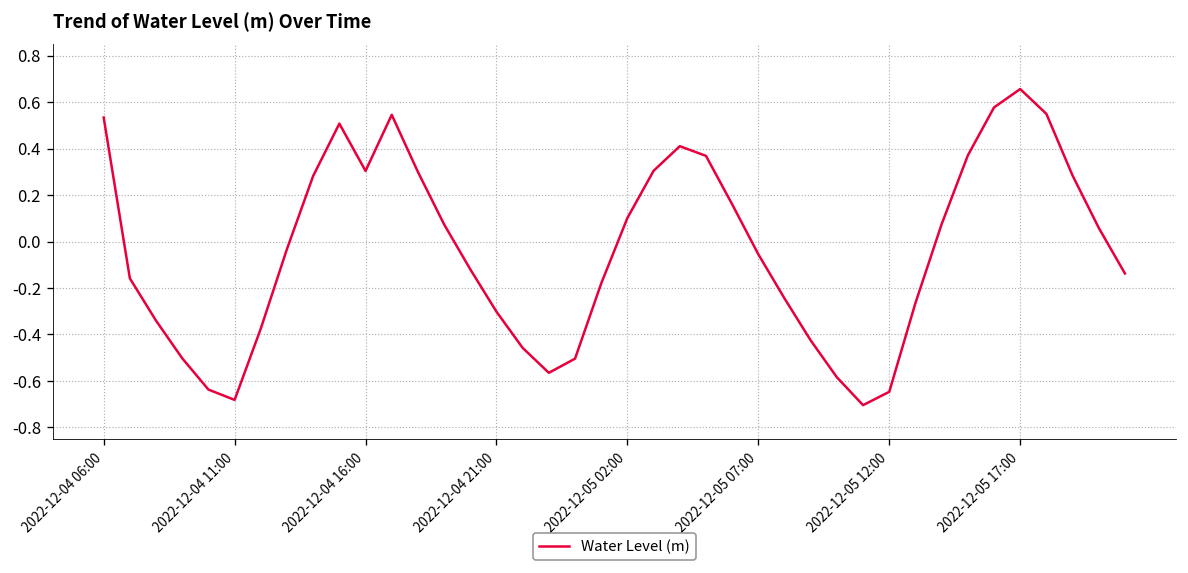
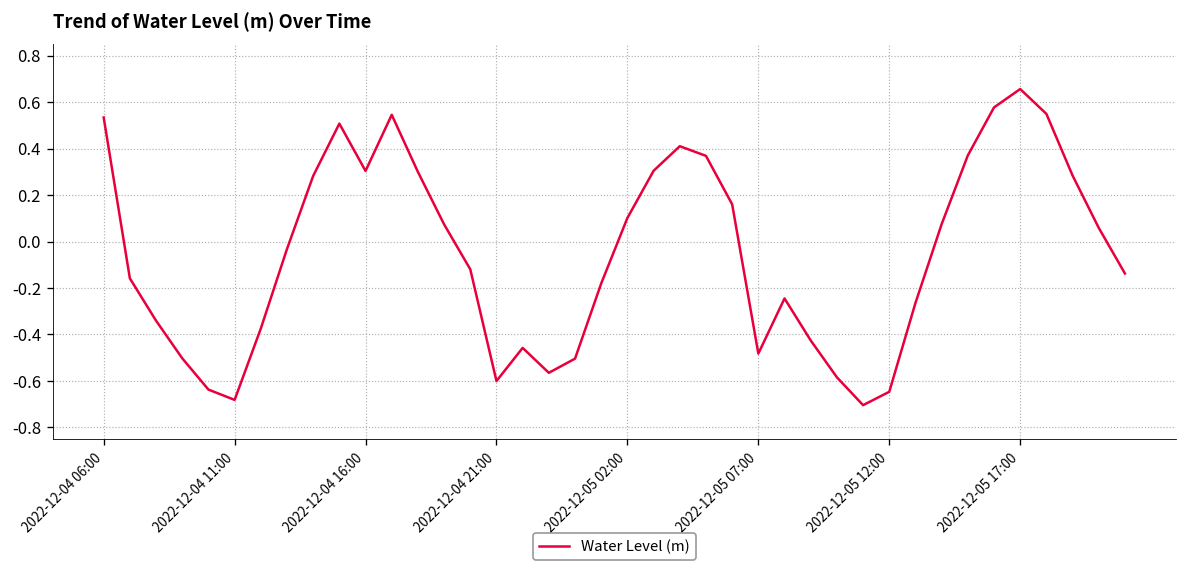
2022-12-04 21:00: -0.30 -> -0.60
2022-12-05 07:00: -0.05 -> -0.48
